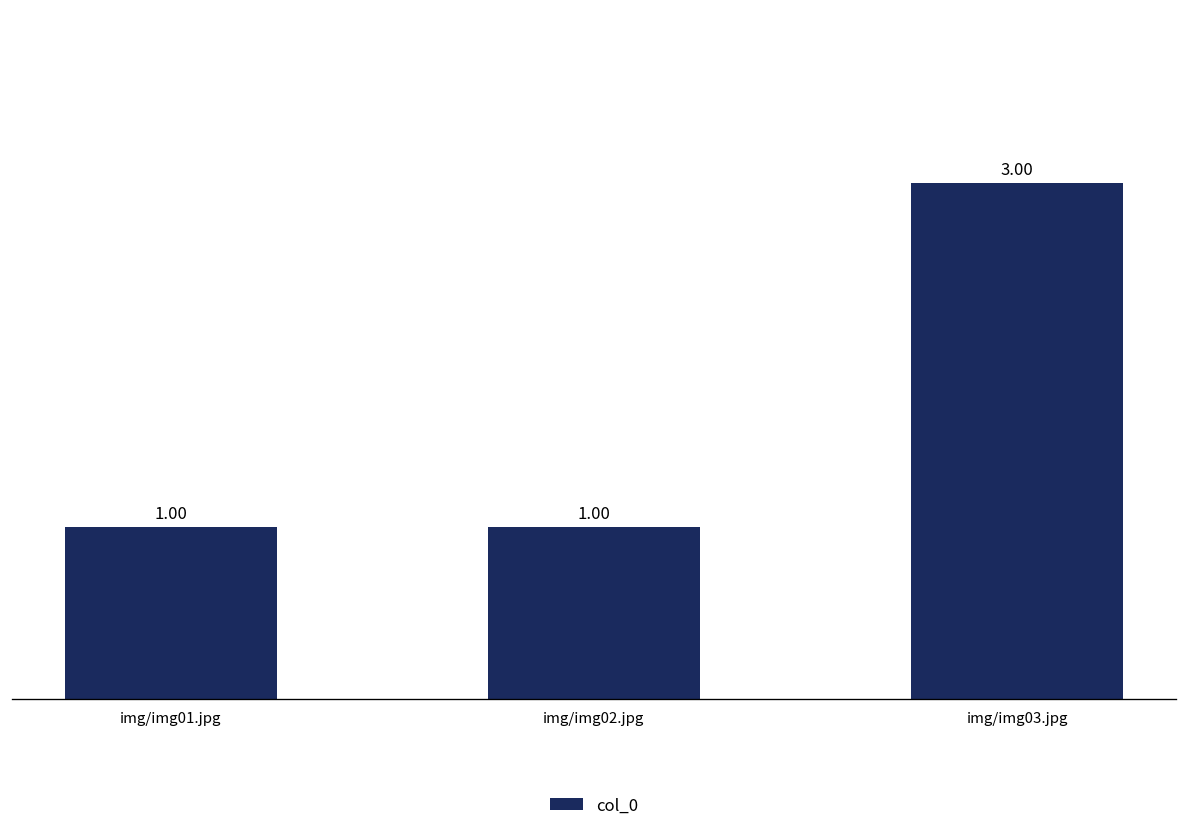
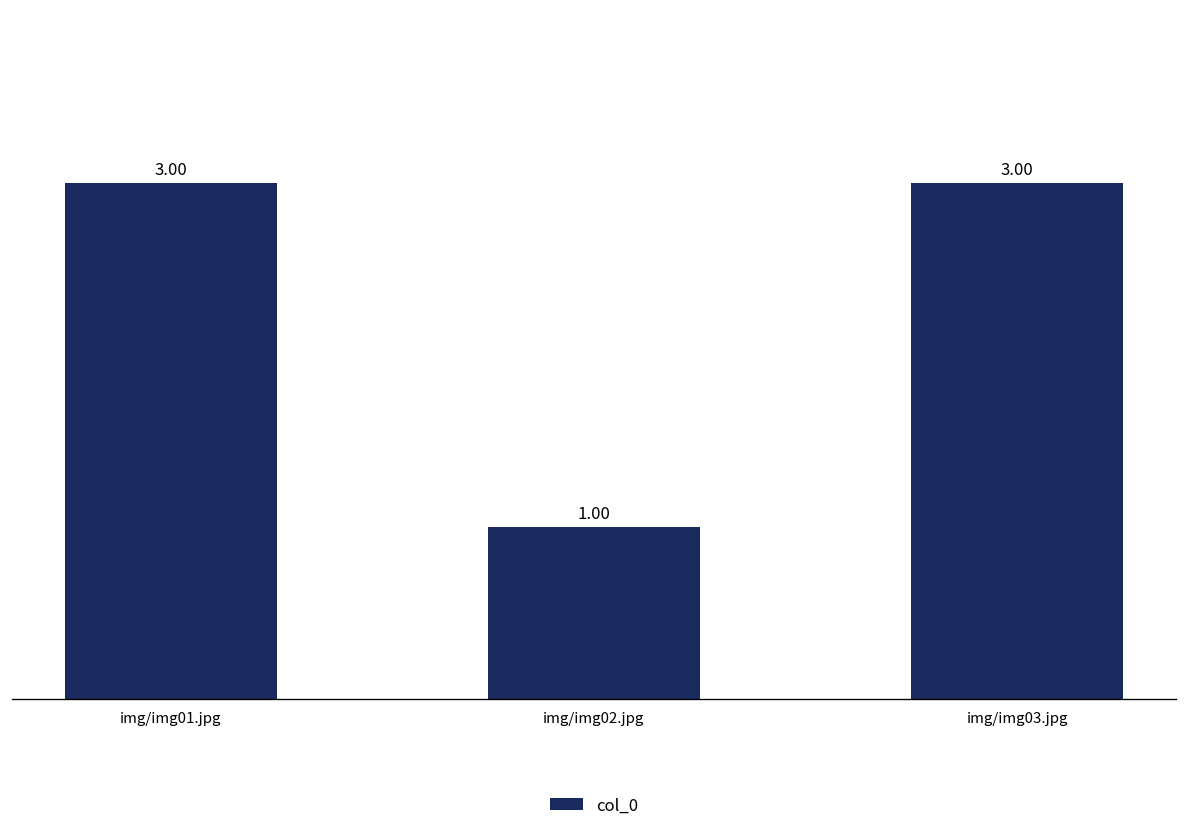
img/img01.jpg: 1.00 -> 3.00
